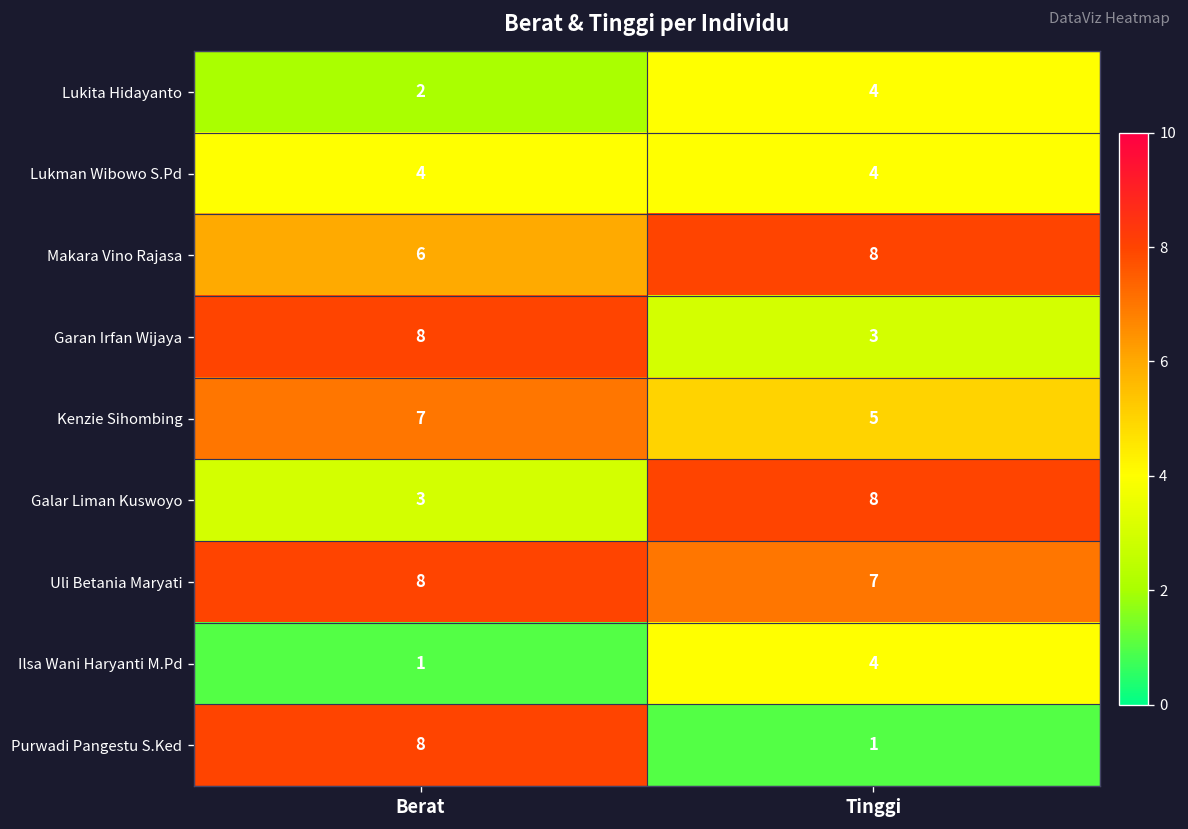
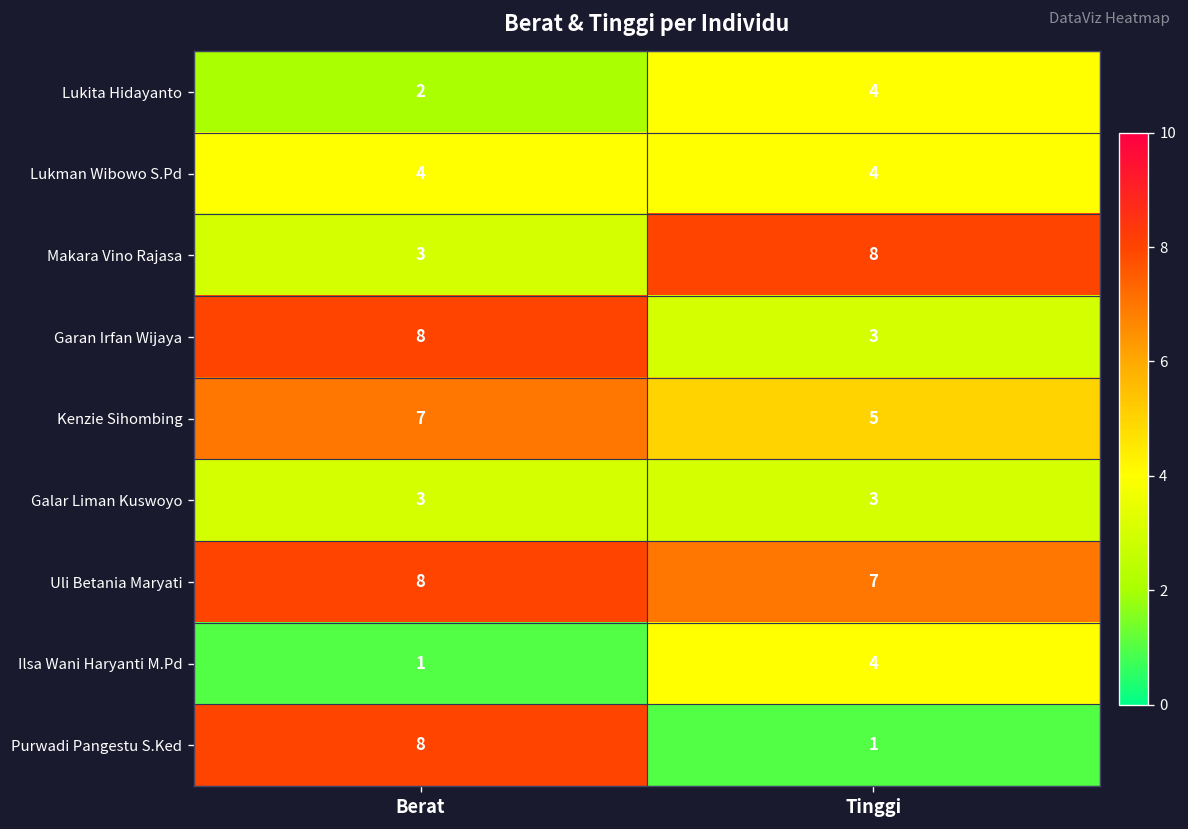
Makara Vino Rajasa, Berat: 6 -> 3
Galar Liman Kuswoyo, Tinggi: 8 -> 3
